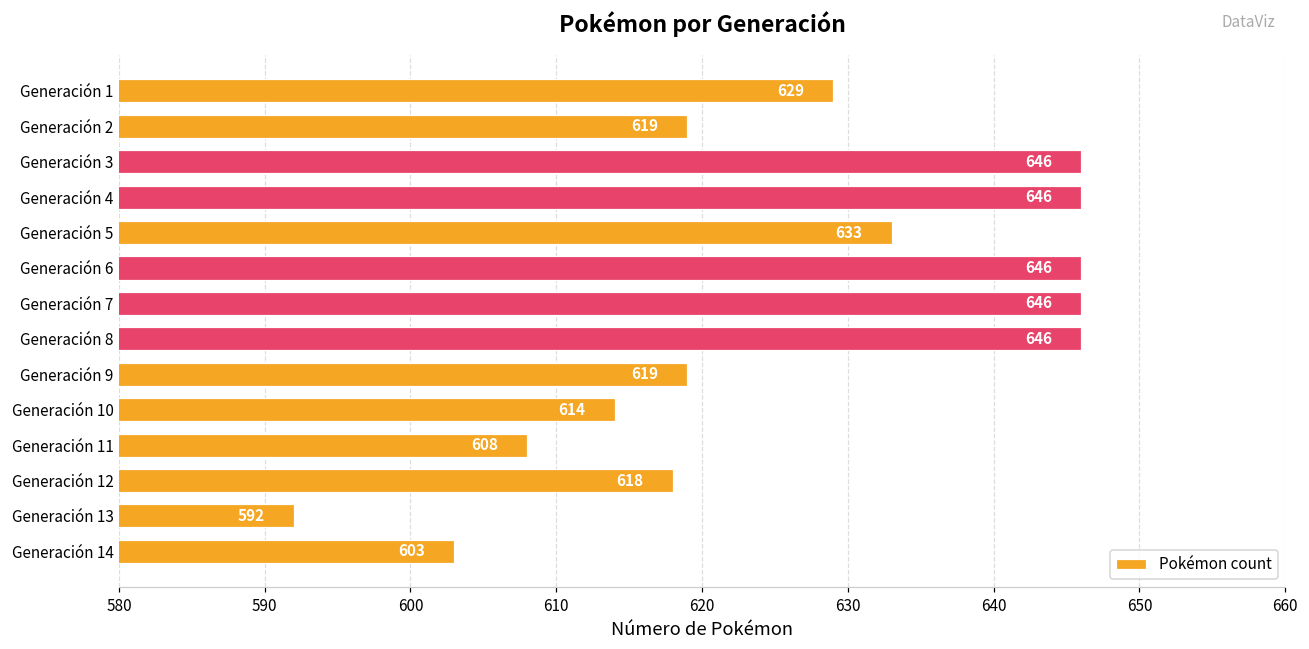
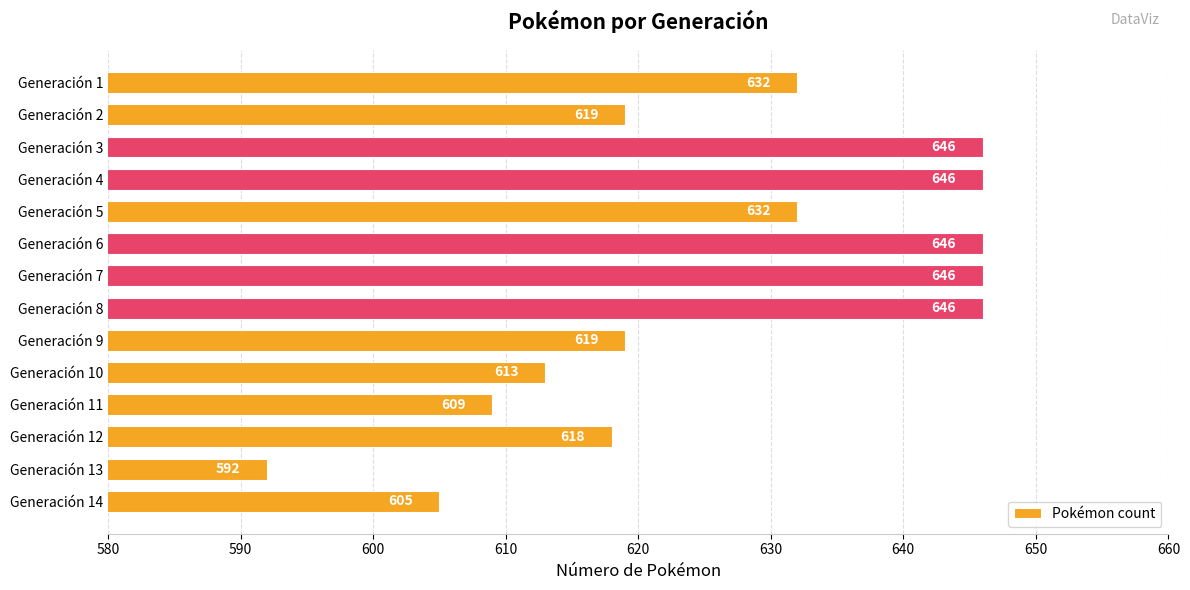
Generación 1: 629 -> 632
Generación 5: 633 -> 632
Generación 10: 614 -> 613
Generación 11: 608 -> 609
Generación 14: 603 -> 605
